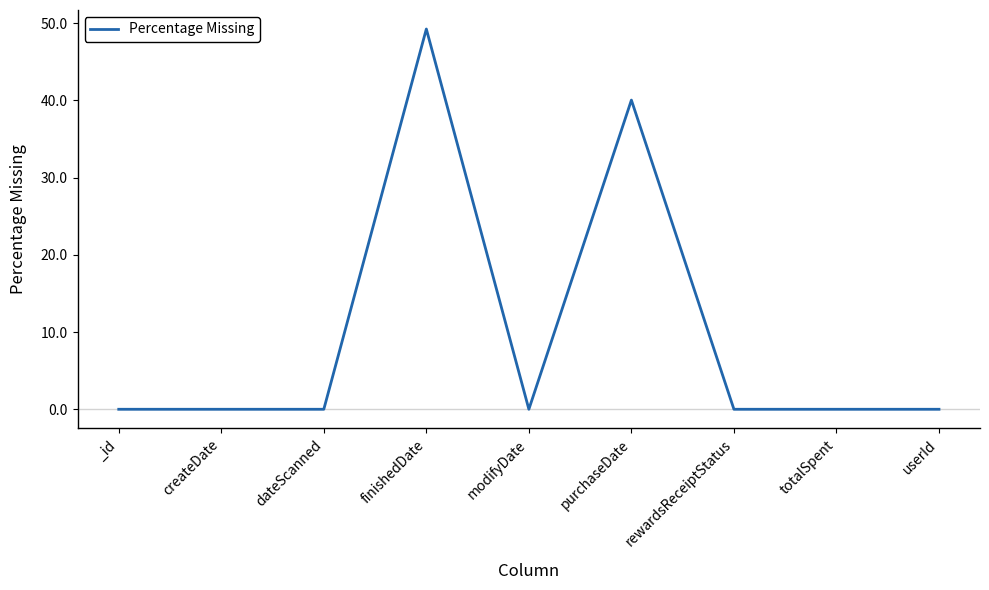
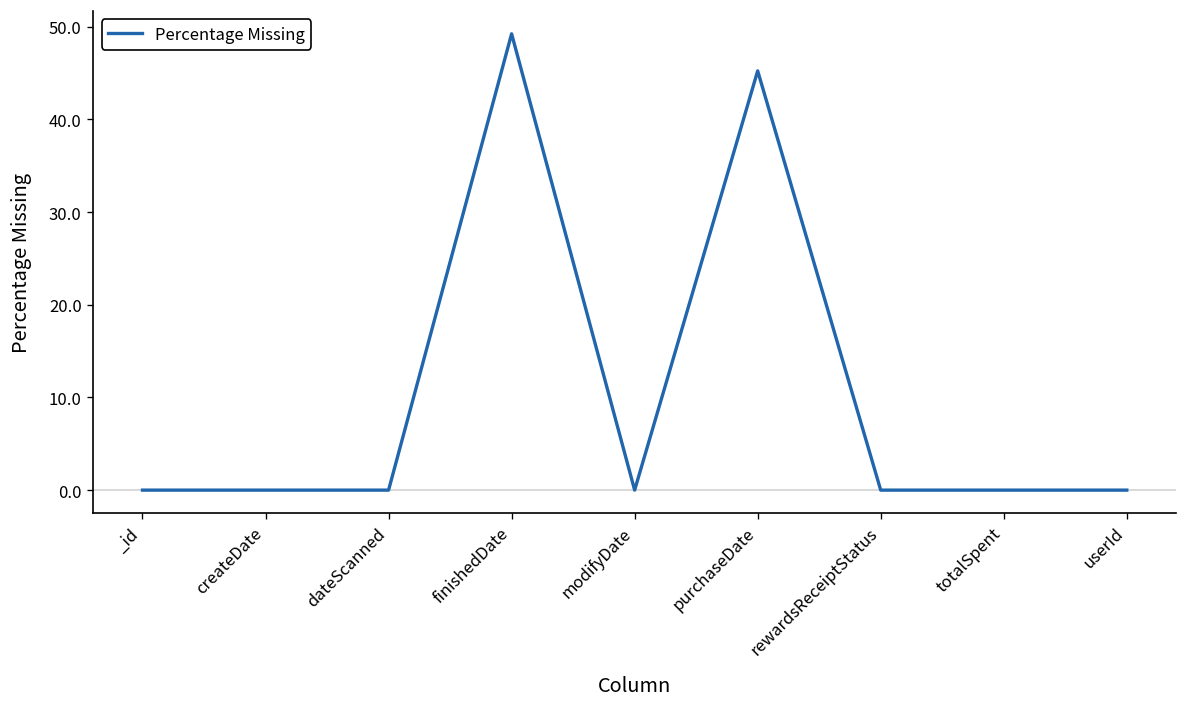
purchaseDate: 40 -> 45
